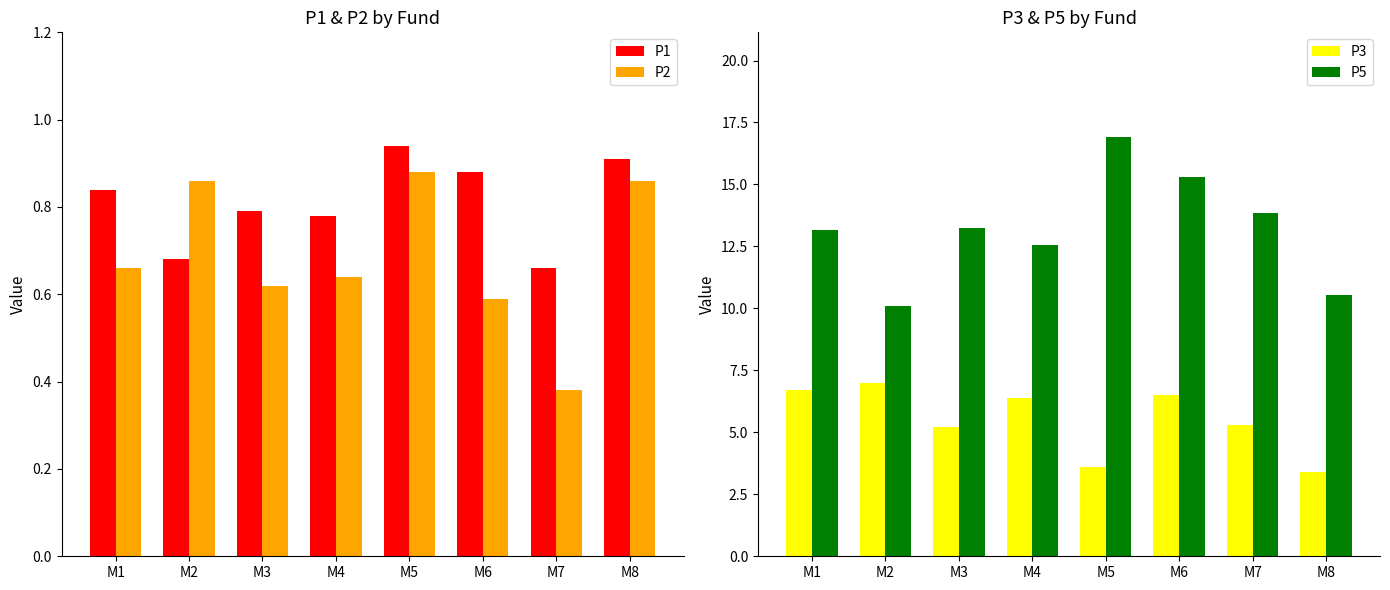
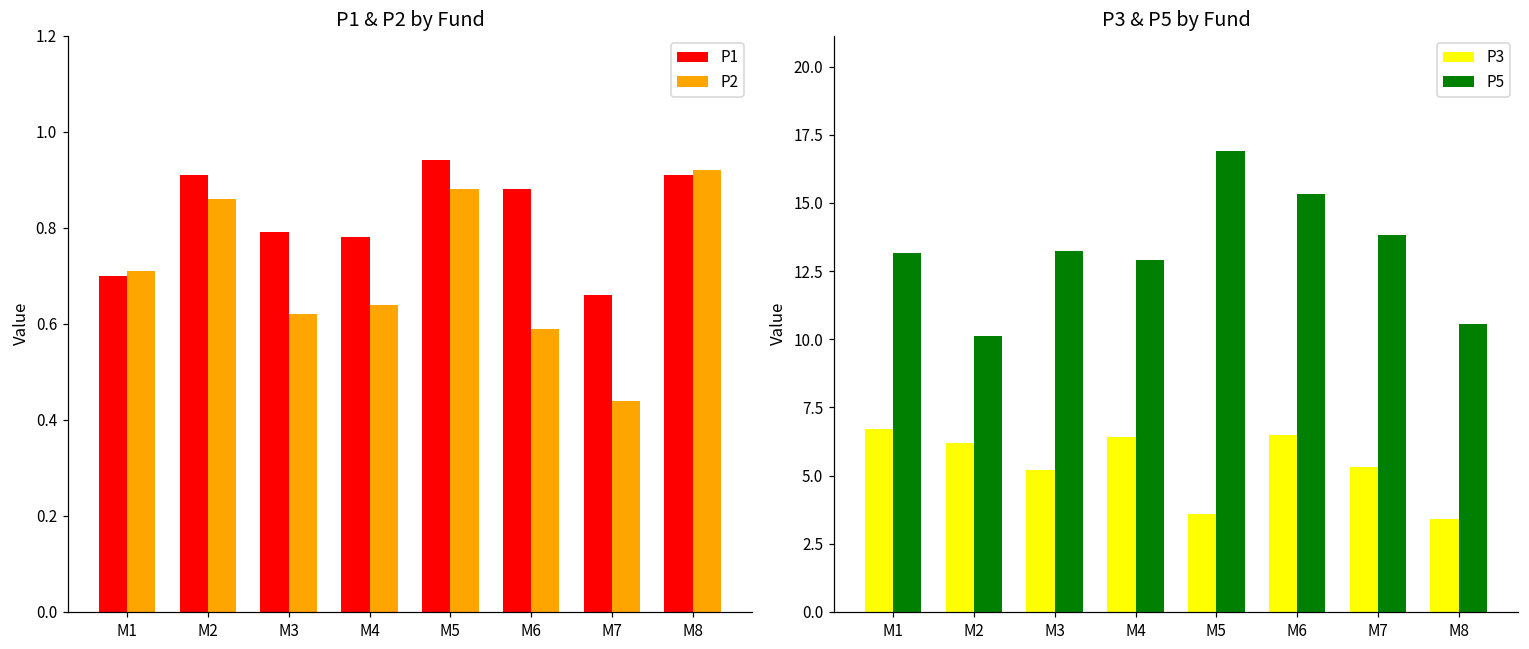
P1 & P2 by Fund, P1, M1: 0.84 -> 0.70
P1 & P2 by Fund, P2, M1: 0.66 -> 0.71
P1 & P2 by Fund, P1, M2: 0.68 -> 0.91
P1 & P2 by Fund, P2, M7: 0.38 -> 0.44
P1 & P2 by Fund, P2, M8: 0.86 -> 0.92
P3 & P5 by Fund, P3, M2: 7.0 -> 6.2
P3 & P5 by Fund, P5, M4: 12.6 -> 12.9
